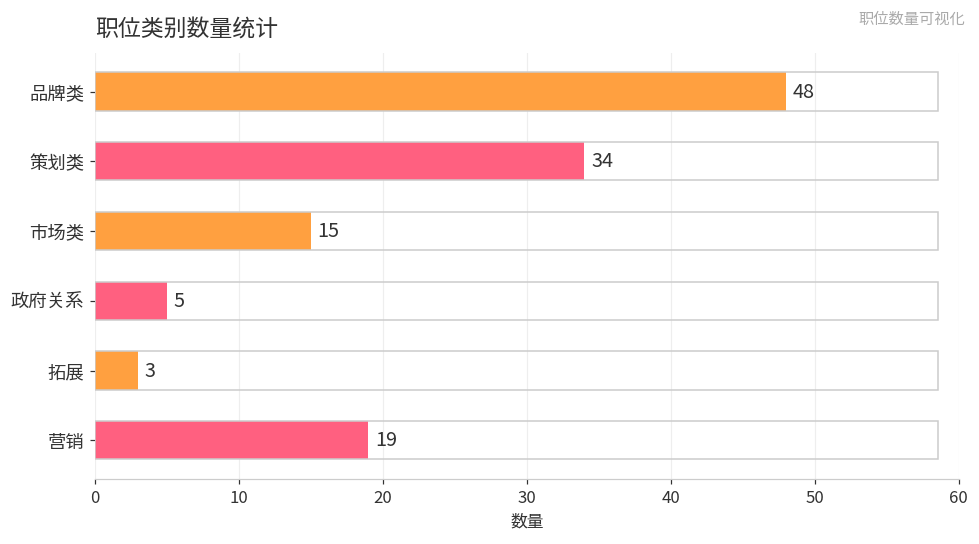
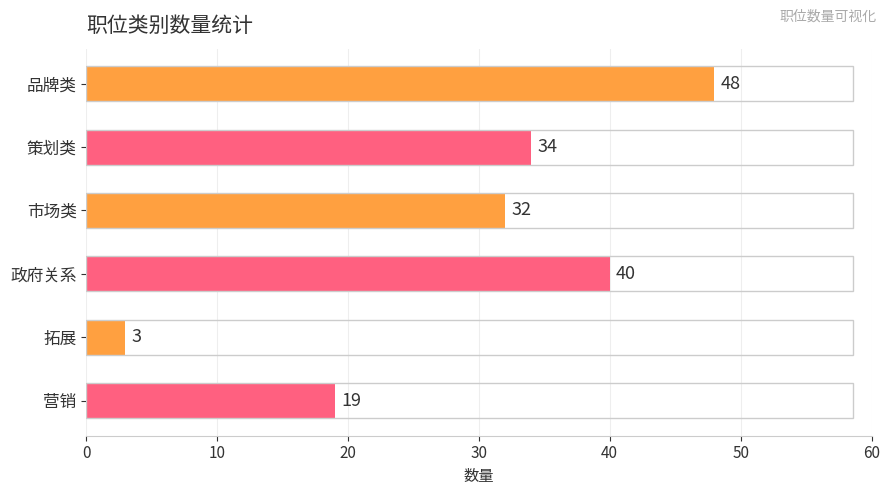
市场类: 15 -> 32
政府关系: 5 -> 40
